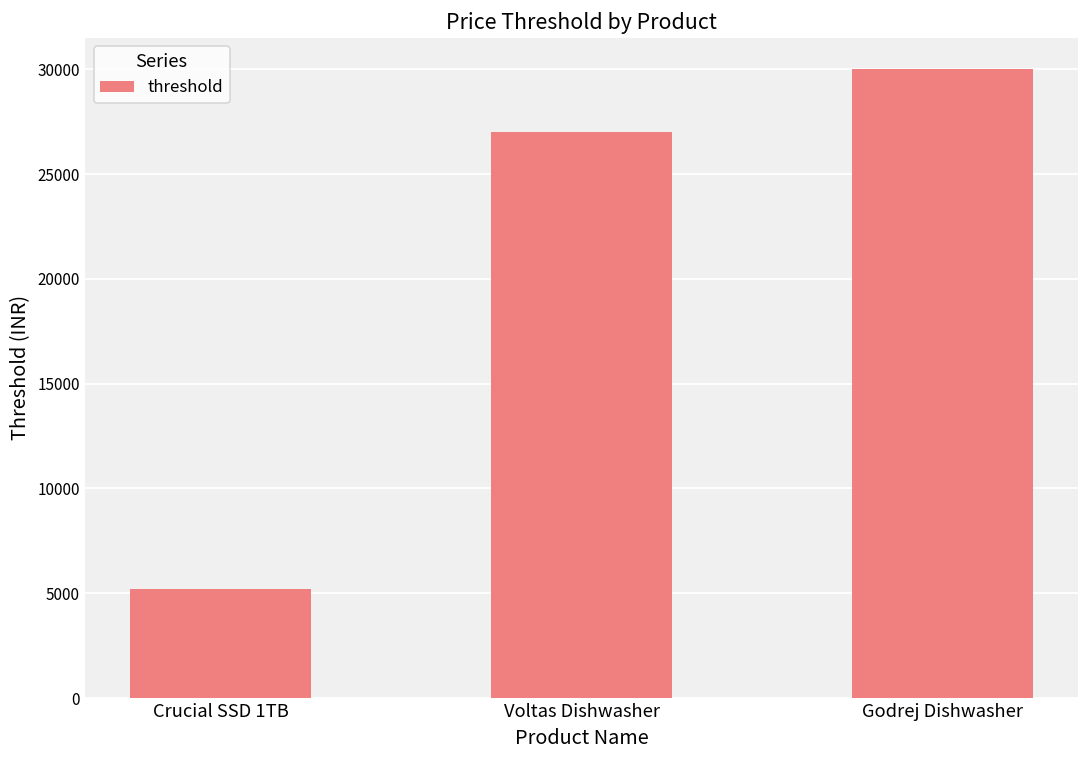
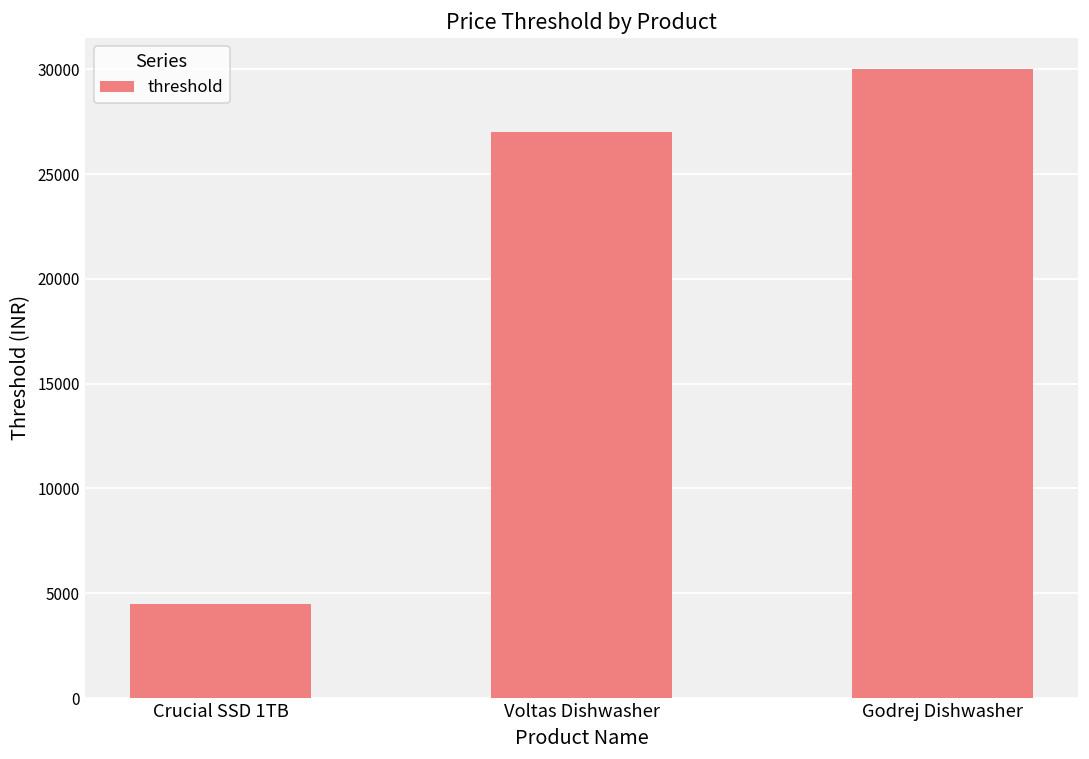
Crucial SSD 1TB: 5200 -> 4500
